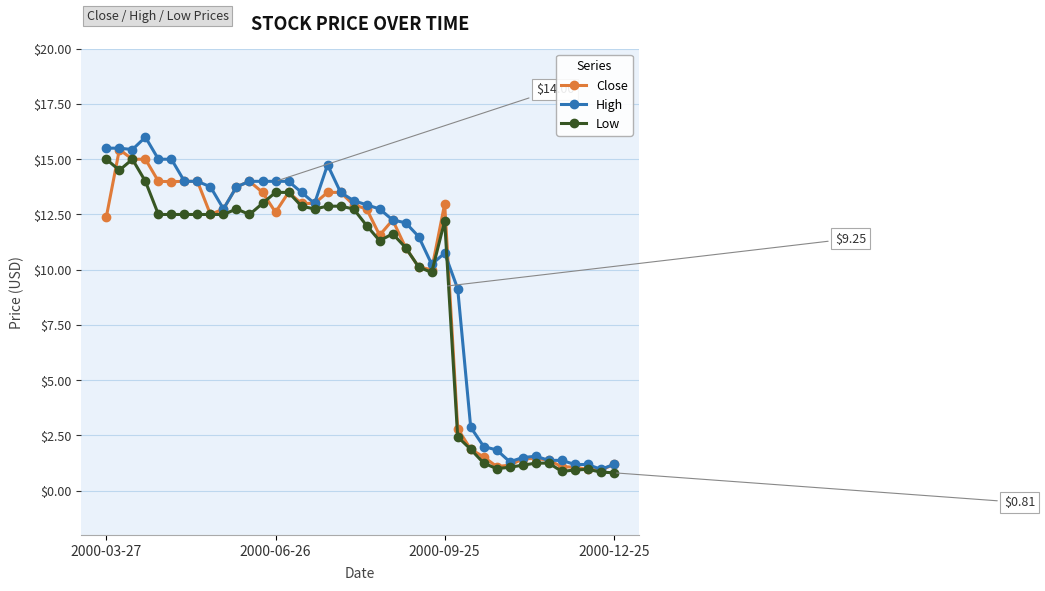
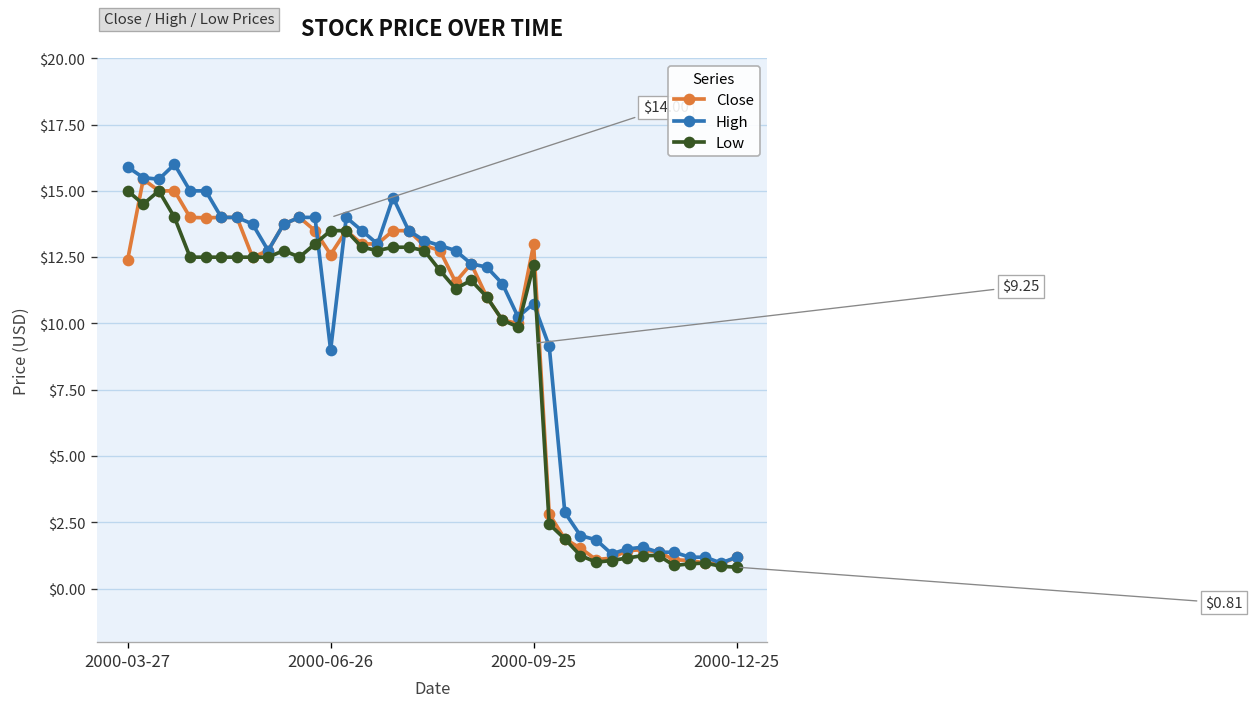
High, 2000-03-27: $15.5 -> $15.9
High, 2000-06-26: $14 -> $9
